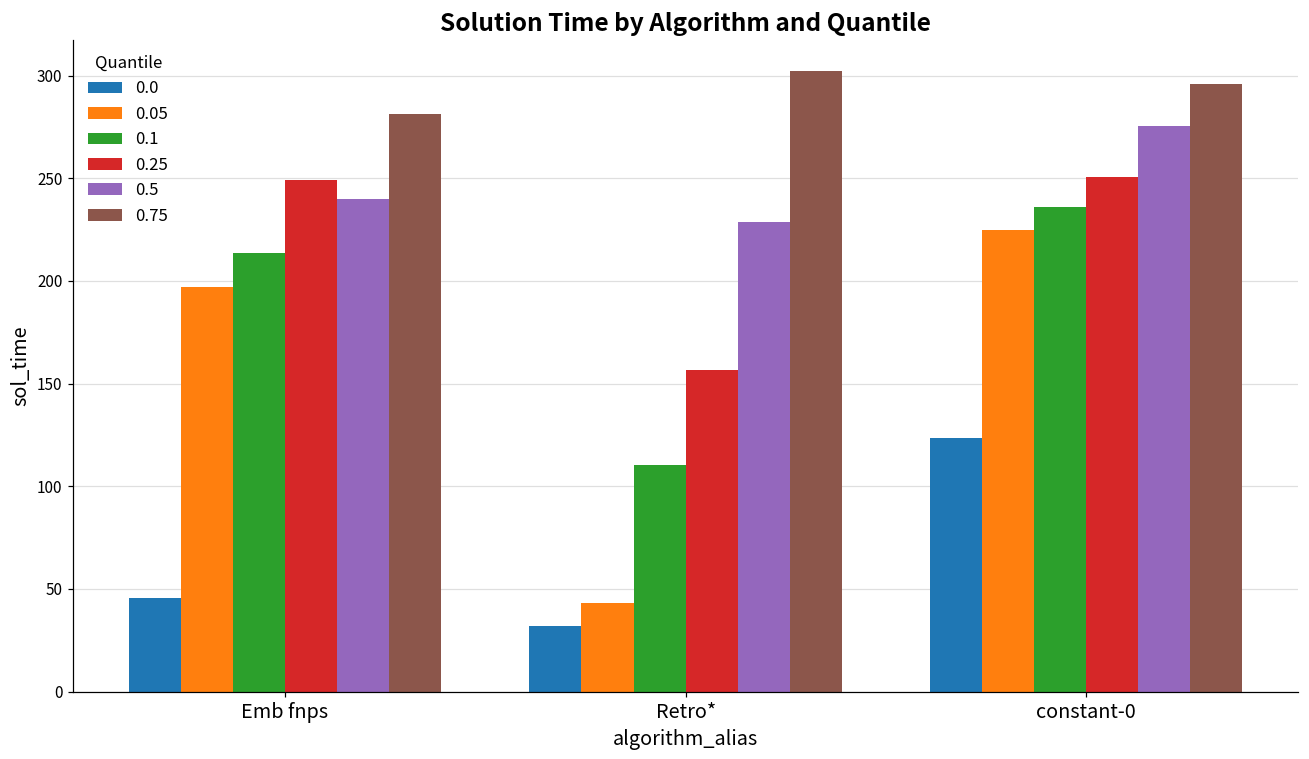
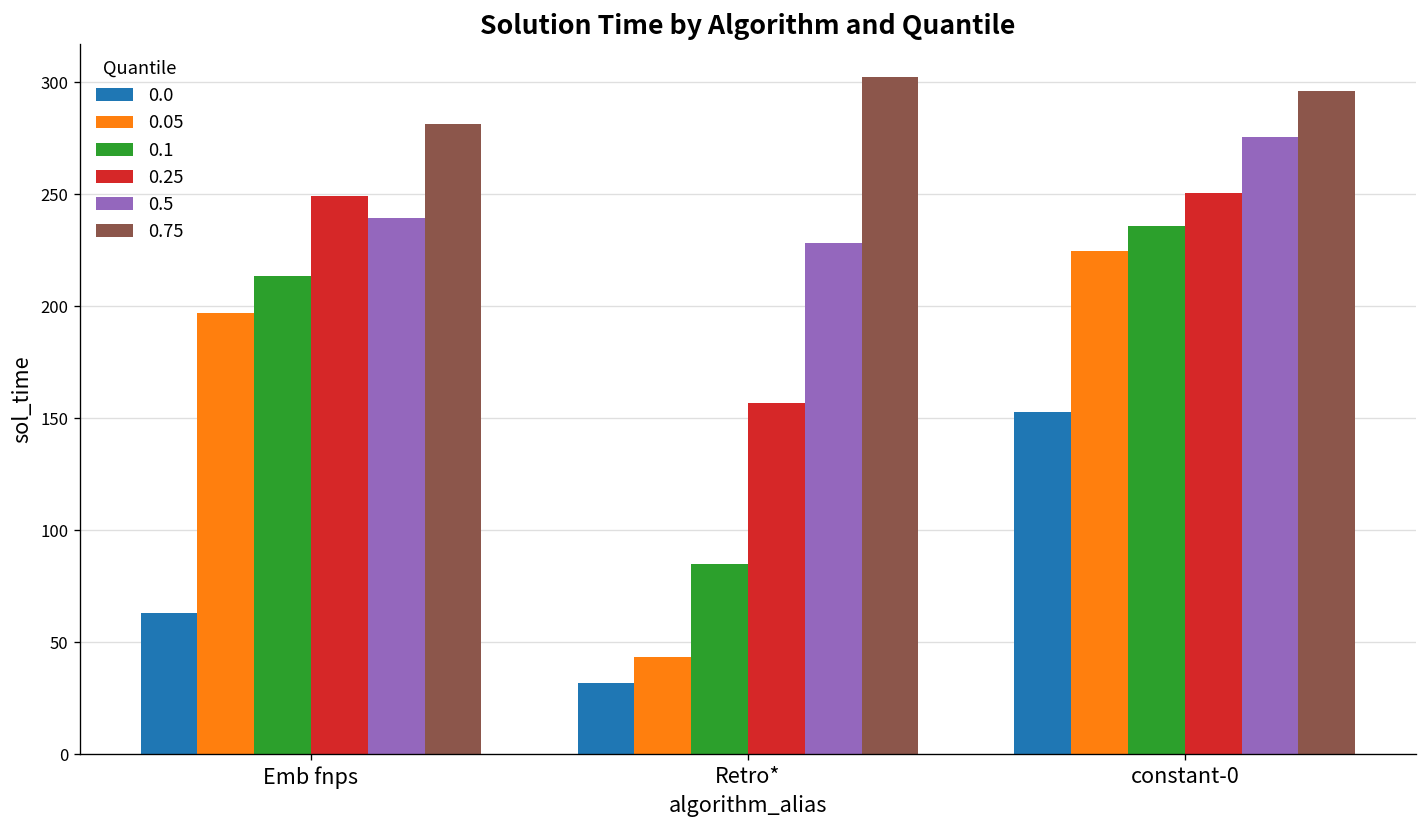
0.0, Emb fnps: 45 -> 63
0.1, Retro*: 110 -> 85
0.0, constant-0: 124 -> 153
